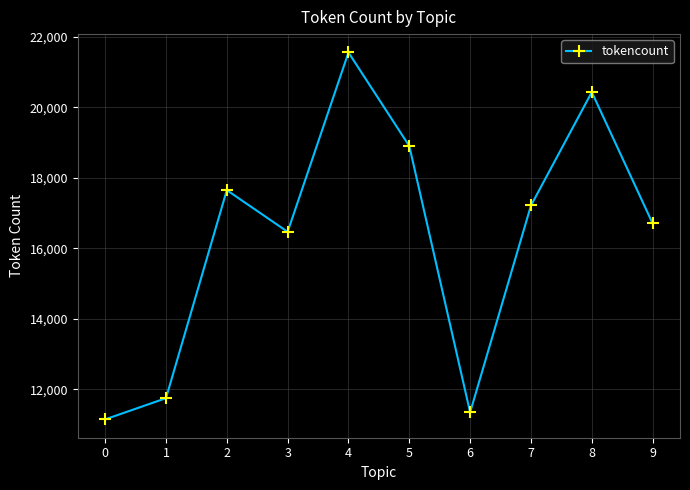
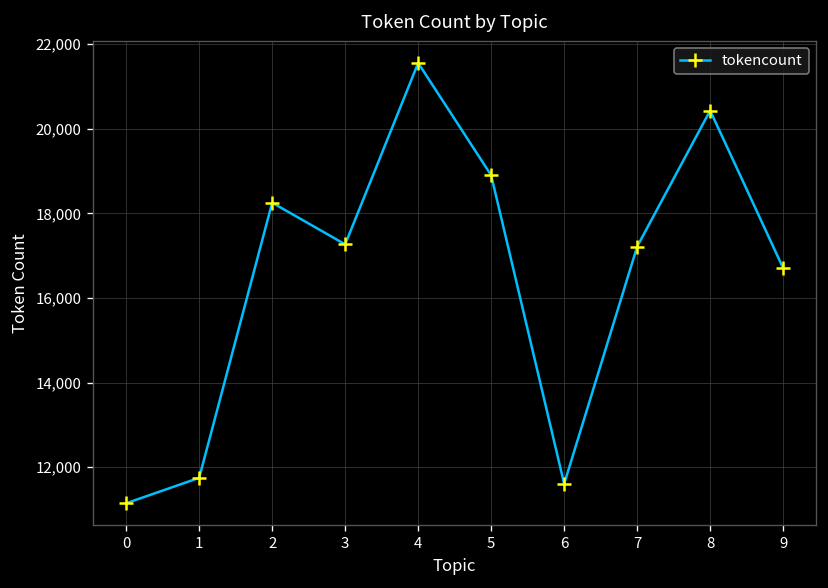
2: 17,700 -> 18,300
3: 16,500 -> 17,300
6: 11,300 -> 11,600
